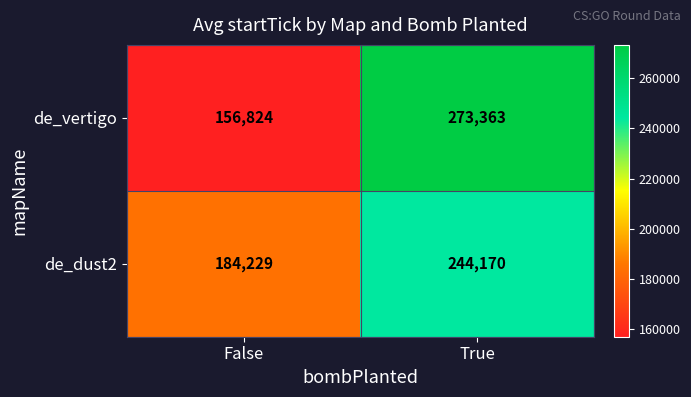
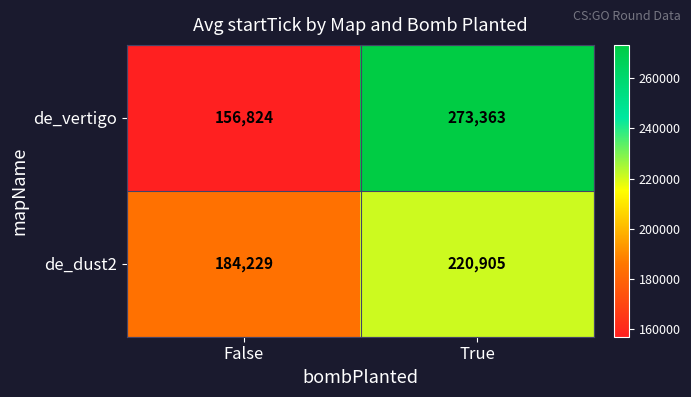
de_dust2, True: 244,170 -> 220,905
